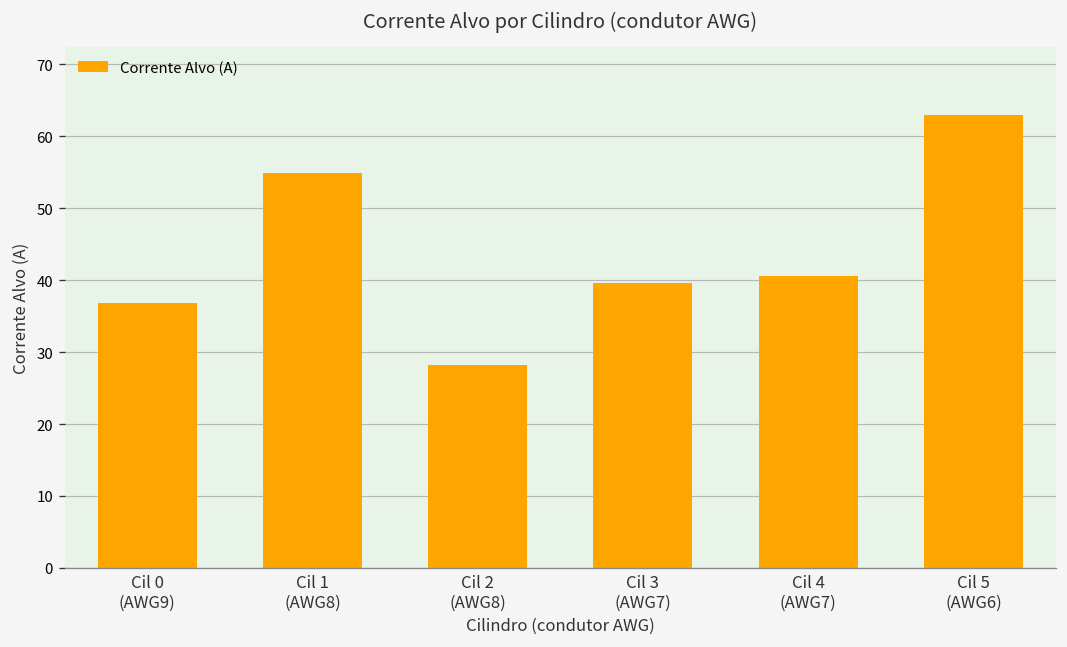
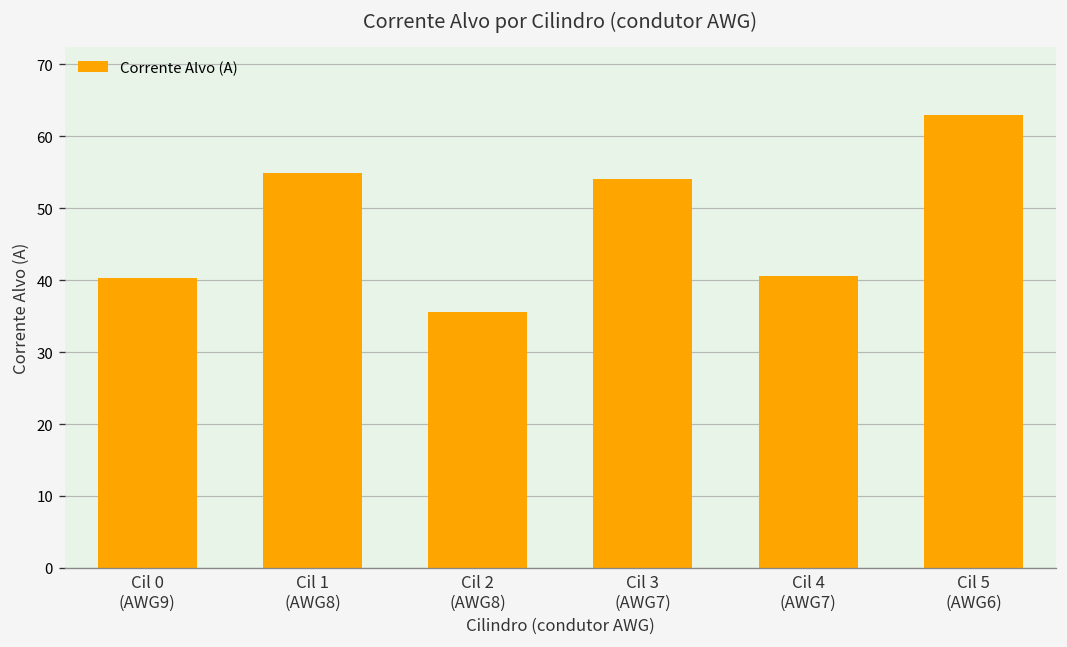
Cil 0 (AWG9): 37 -> 40
Cil 2 (AWG8): 28 -> 36
Cil 3 (AWG7): 40 -> 54
